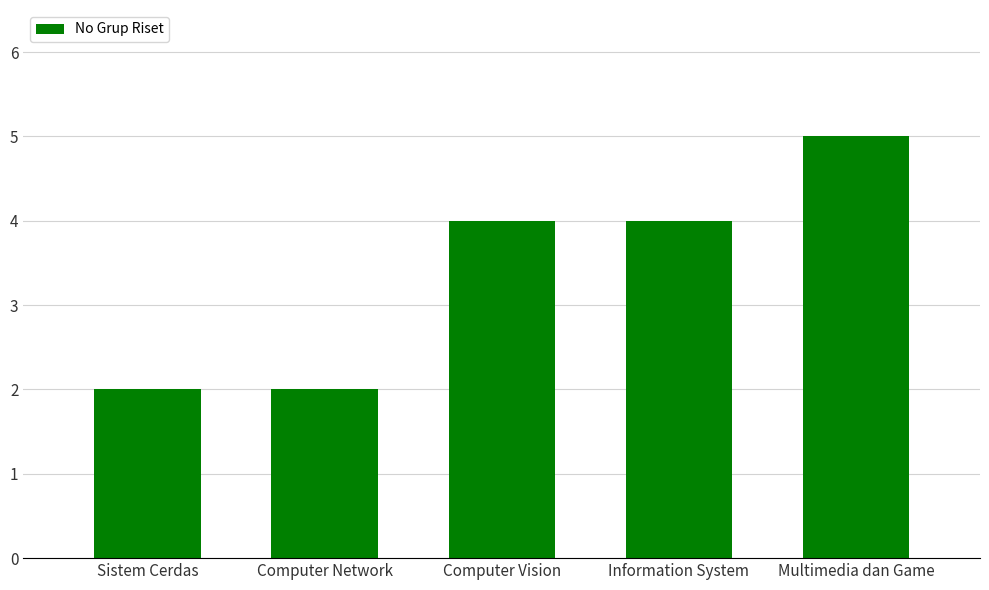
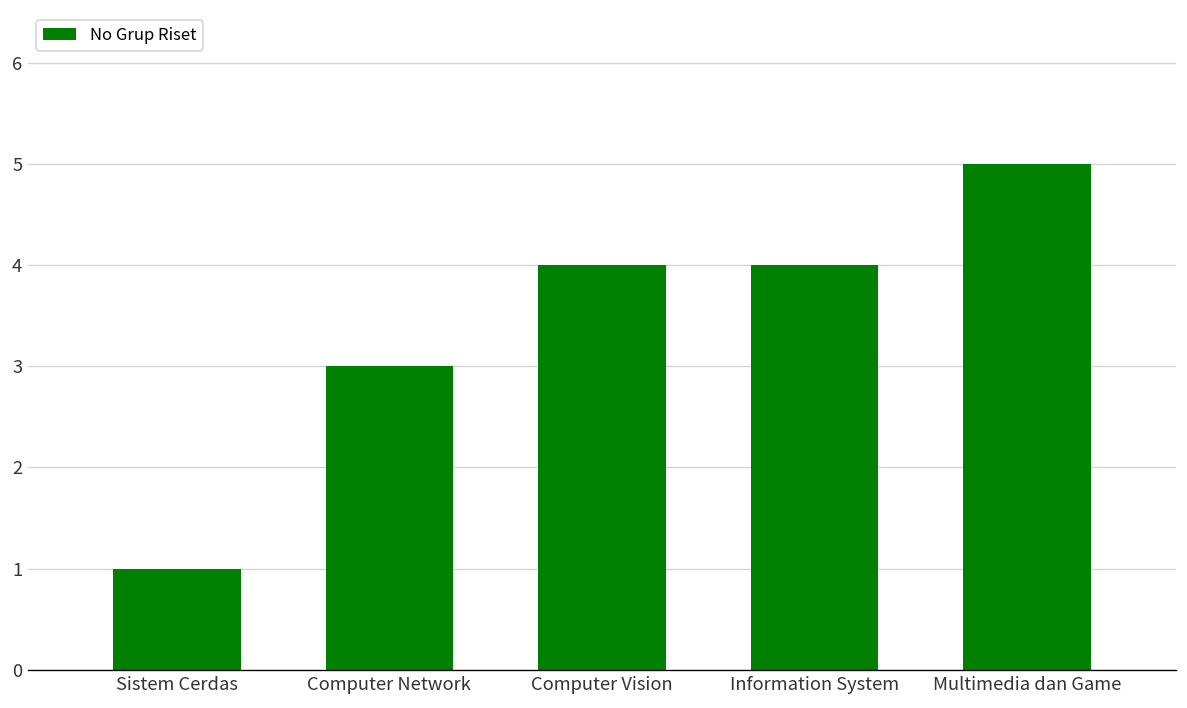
Sistem Cerdas: 2 -> 1
Computer Network: 2 -> 3
